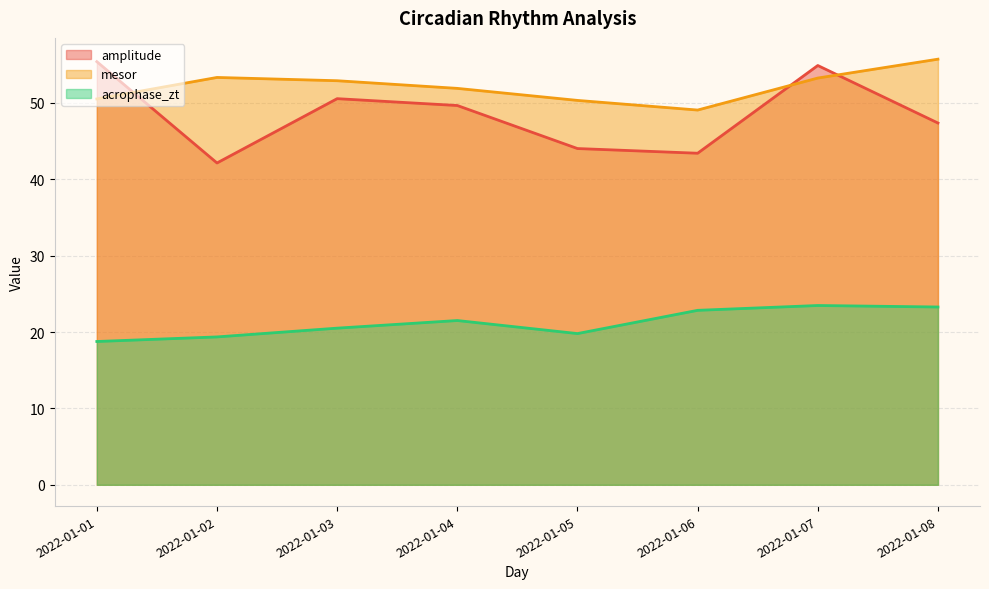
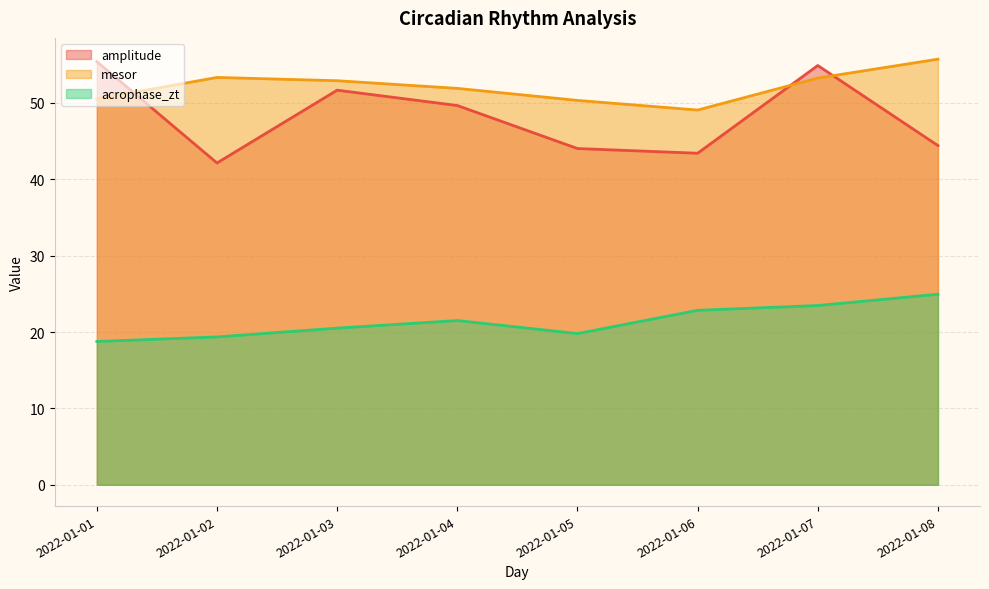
amplitude, 2022-01-03: 51 -> 52
amplitude, 2022-01-08: 47 -> 44
acrophase_zt, 2022-01-08: 23 -> 25
